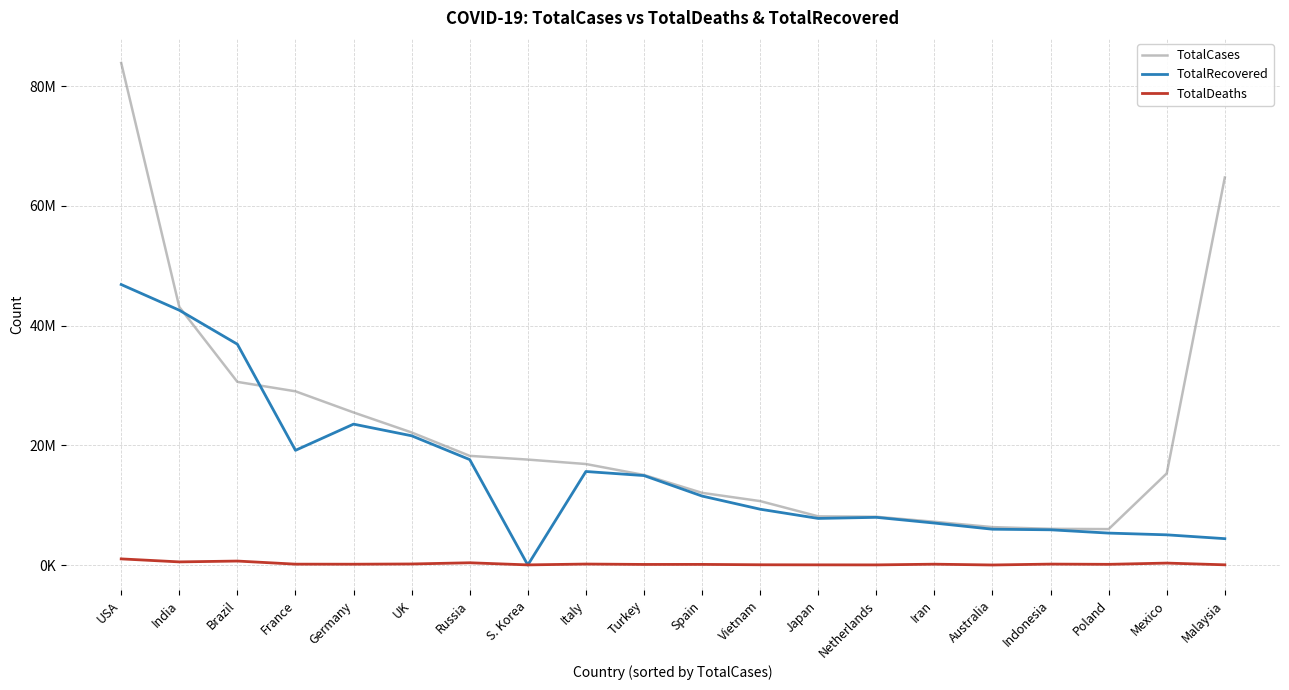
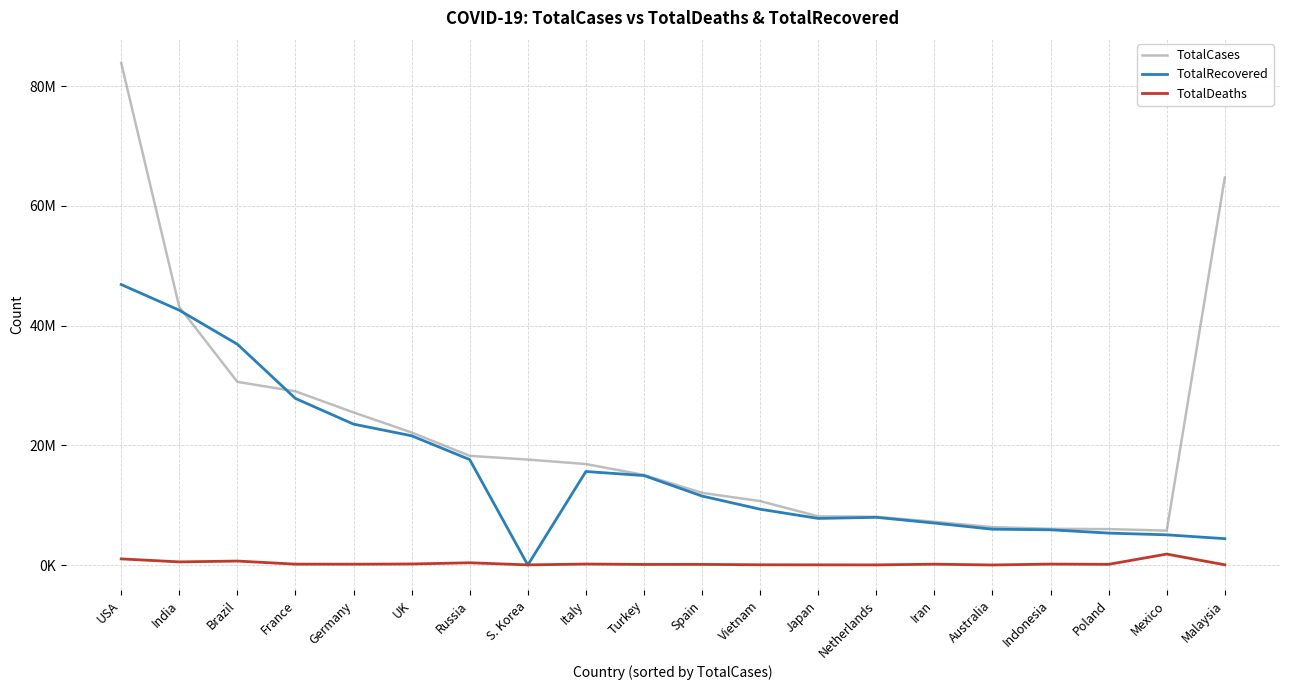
TotalRecovered, France: 19000000 -> 28000000
TotalCases, Mexico: 15000000 -> 6000000
TotalDeaths, Mexico: 0 -> 2000000
